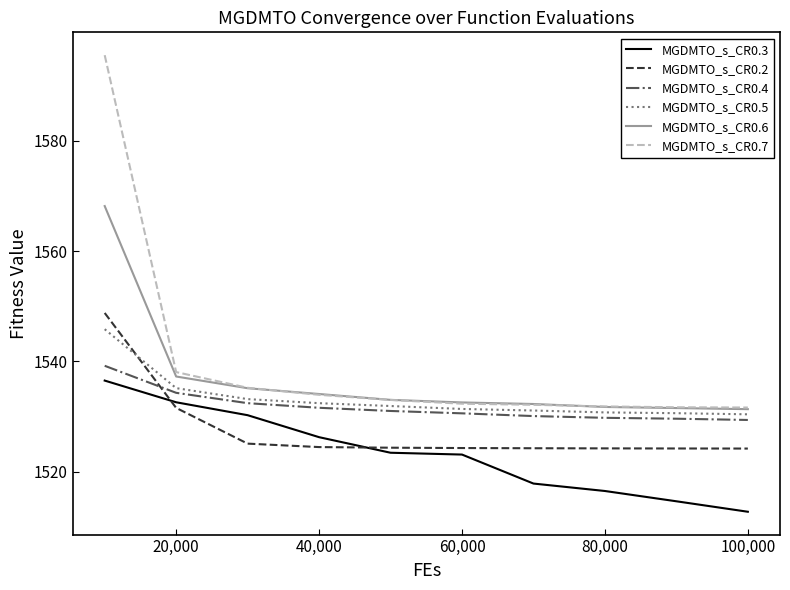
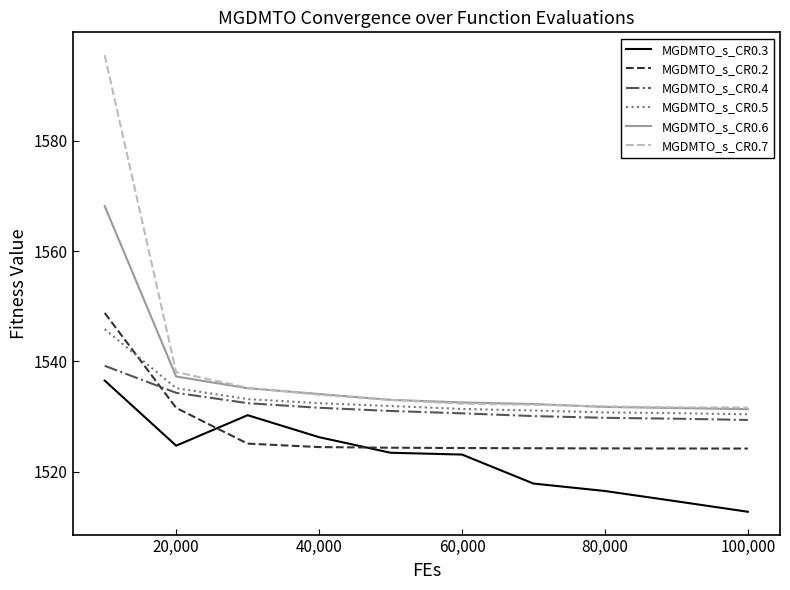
MGDMTO_s_CR0.3, 20,000: 1533 -> 1525
